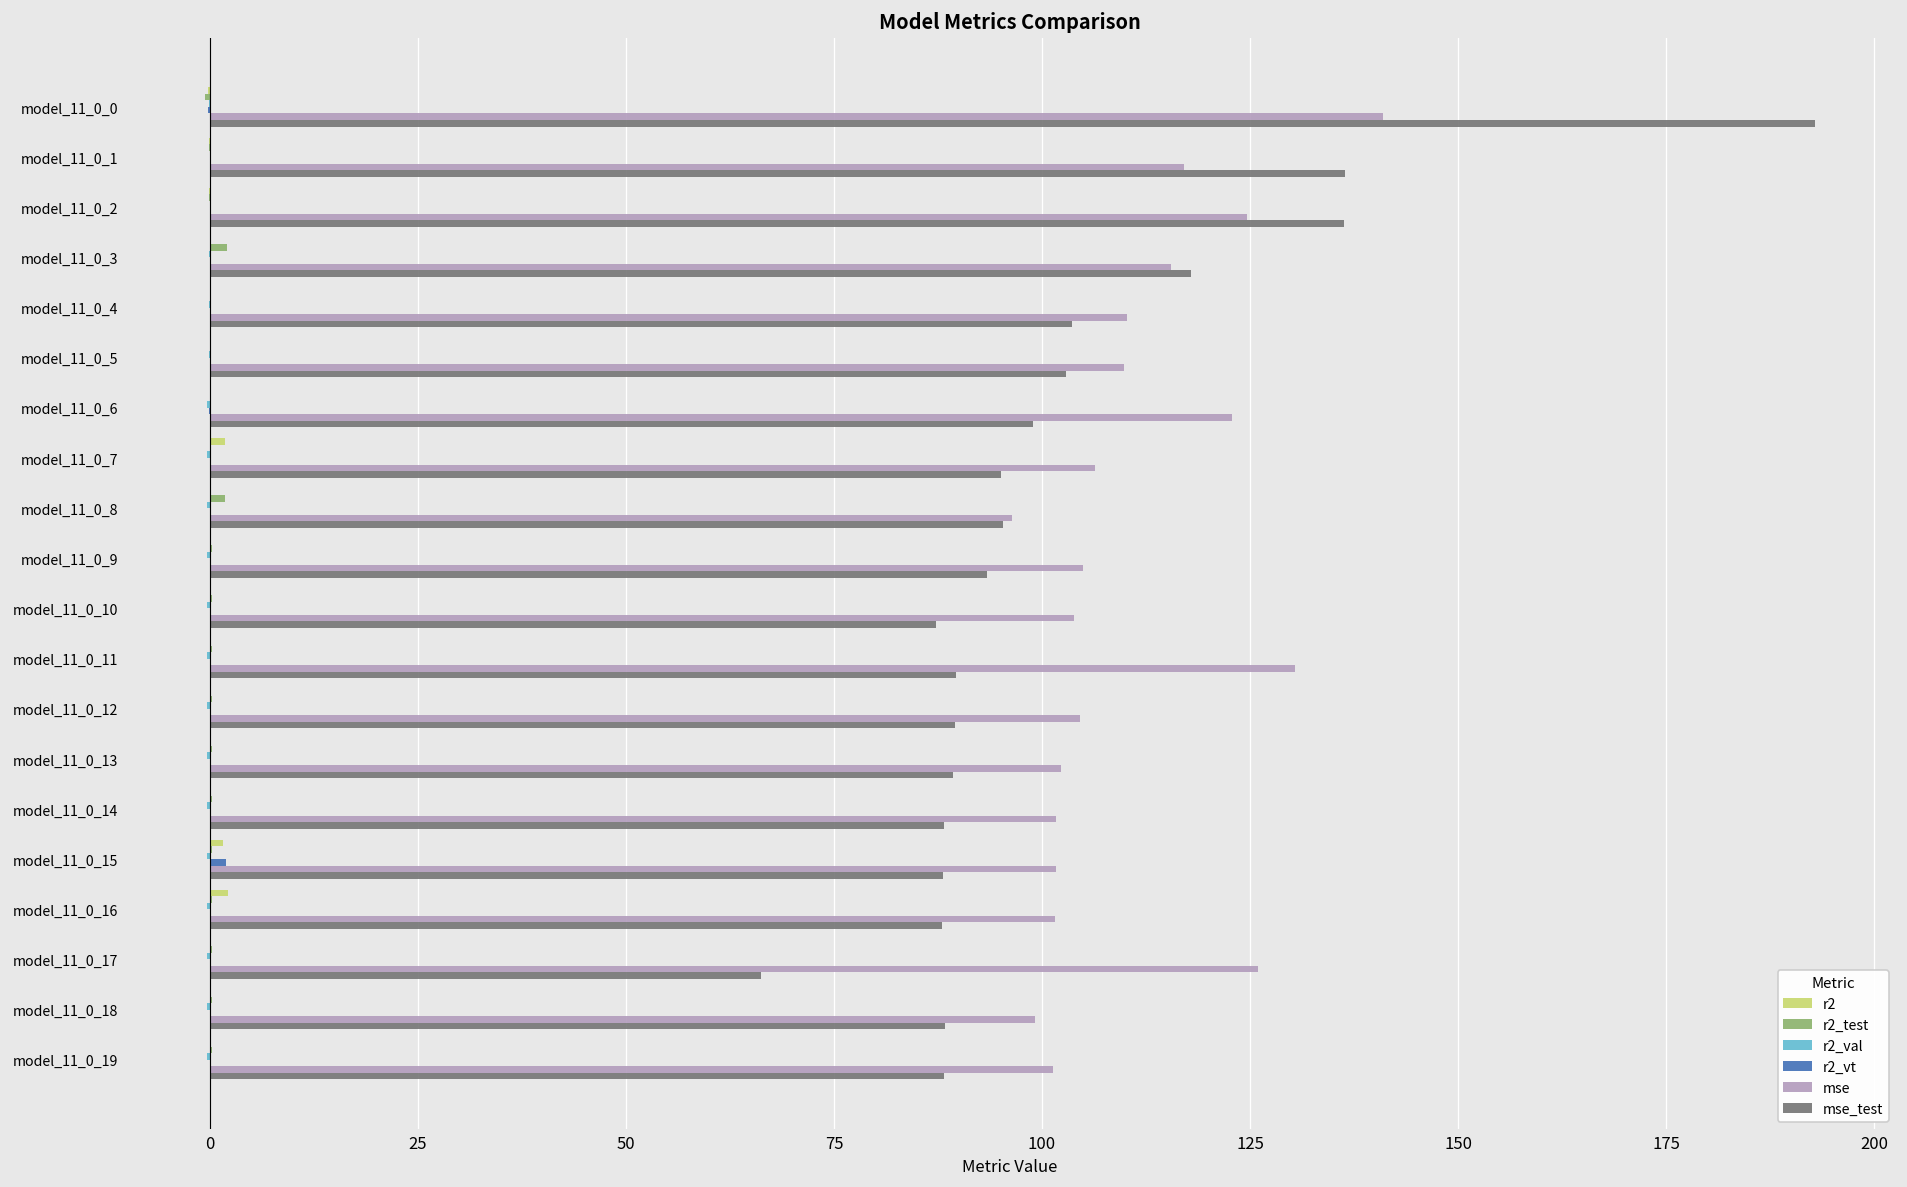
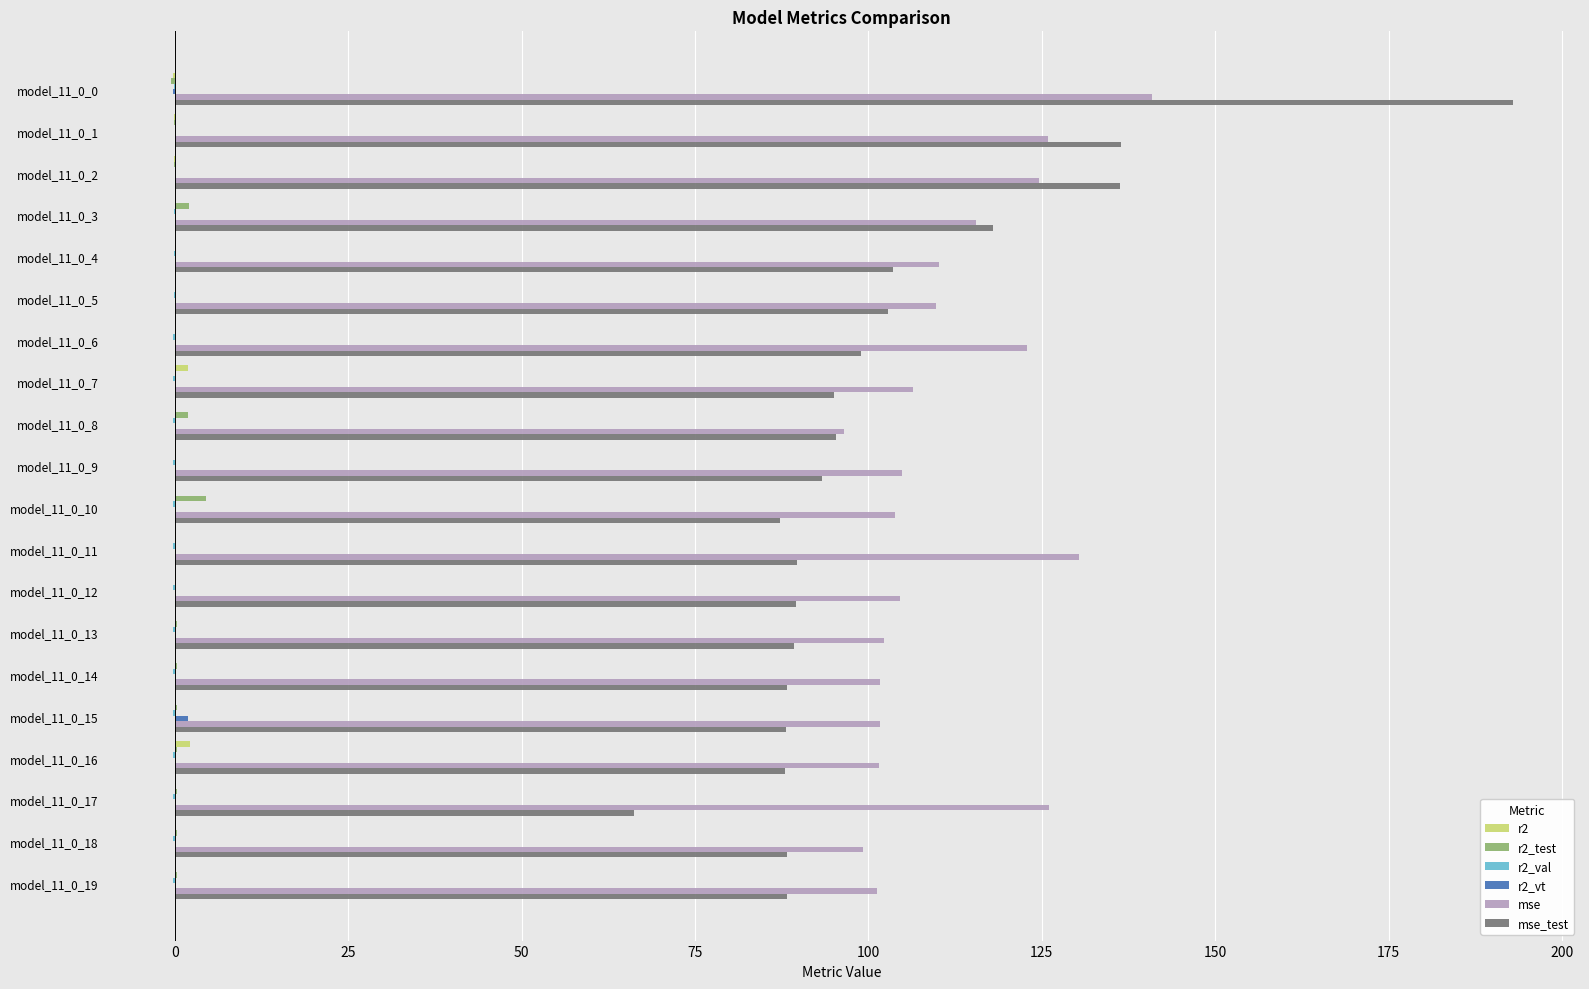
mse, model_11_0_1: 117 -> 126
r2_test, model_11_0_10: 0 -> 4
r2, model_11_0_15: 2 -> 0
